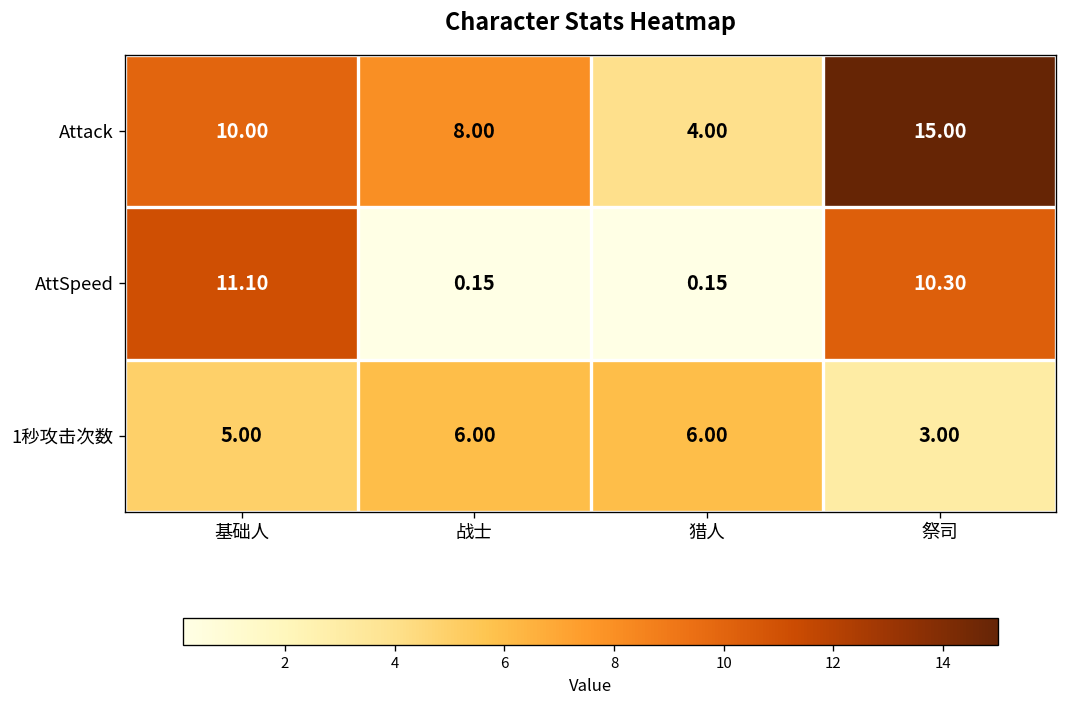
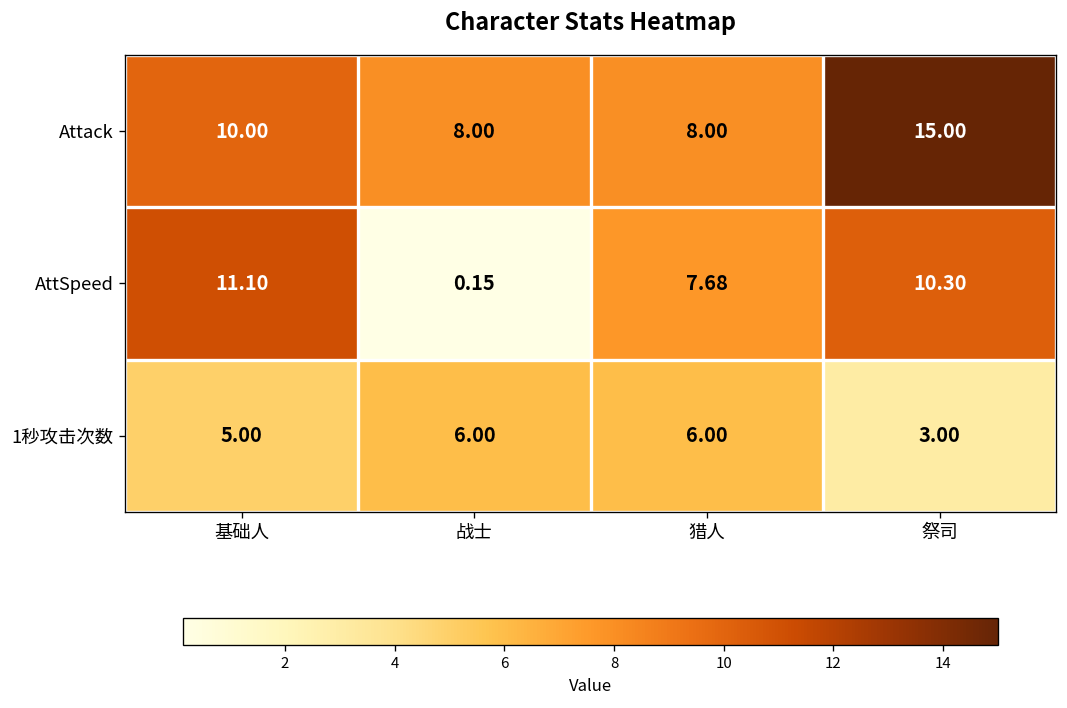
Attack, 猎人: 4.00 -> 8.00
AttSpeed, 猎人: 0.15 -> 7.68
